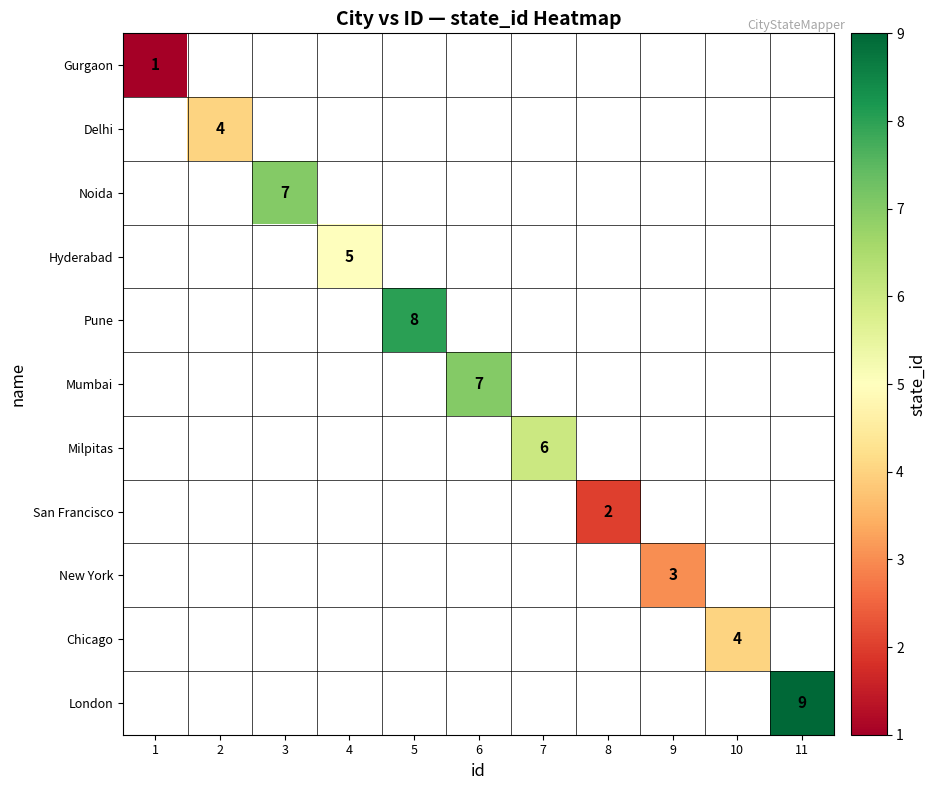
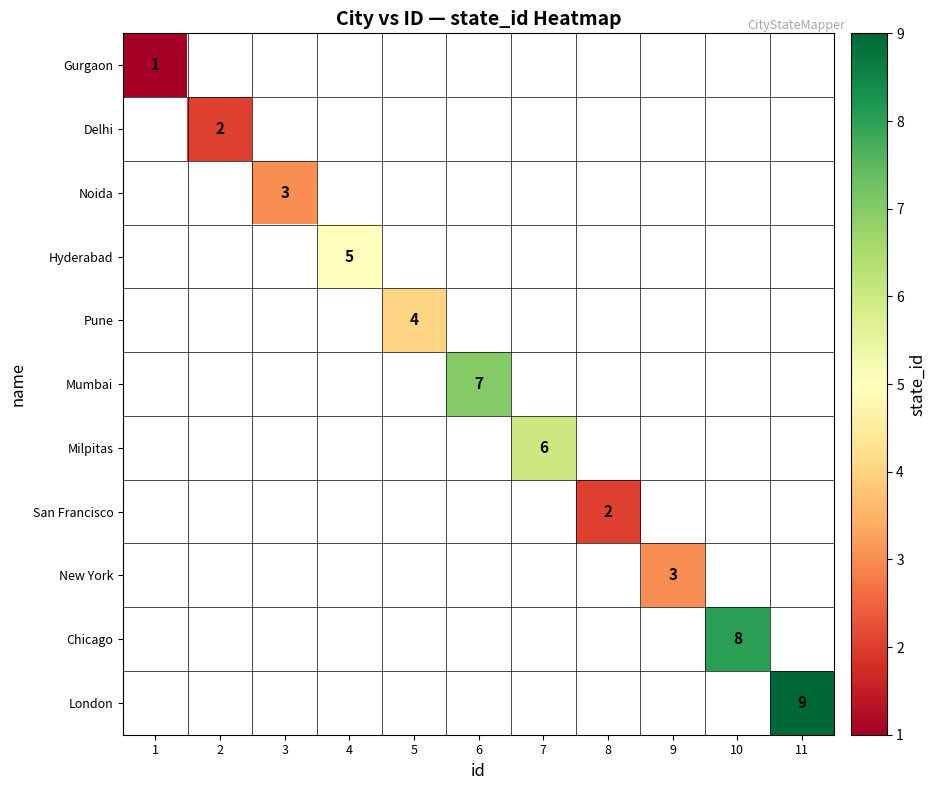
Delhi, 2: 4 -> 2
Noida, 3: 7 -> 3
Pune, 5: 8 -> 4
Chicago, 10: 4 -> 8
